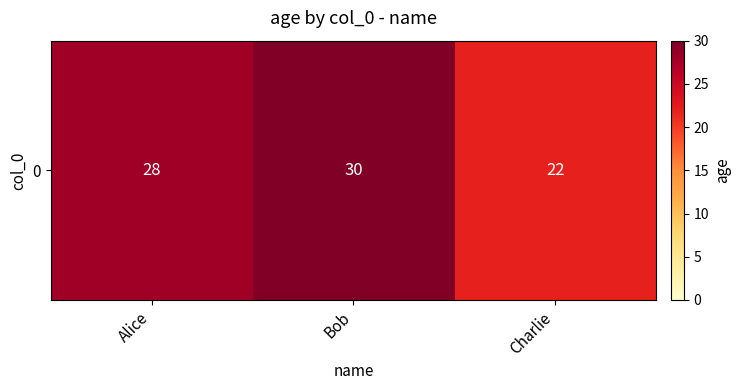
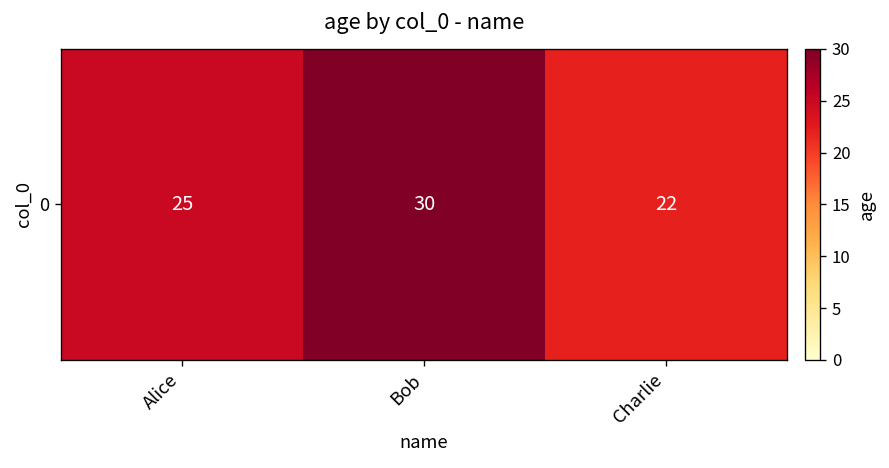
0, Alice: 28 -> 25
